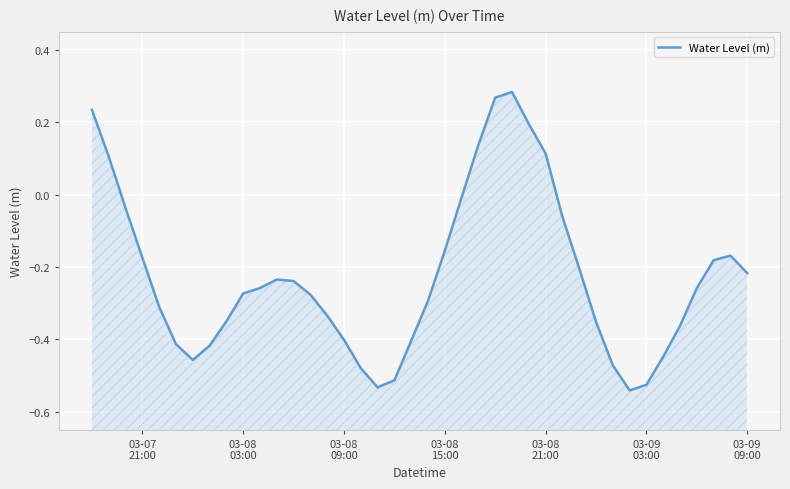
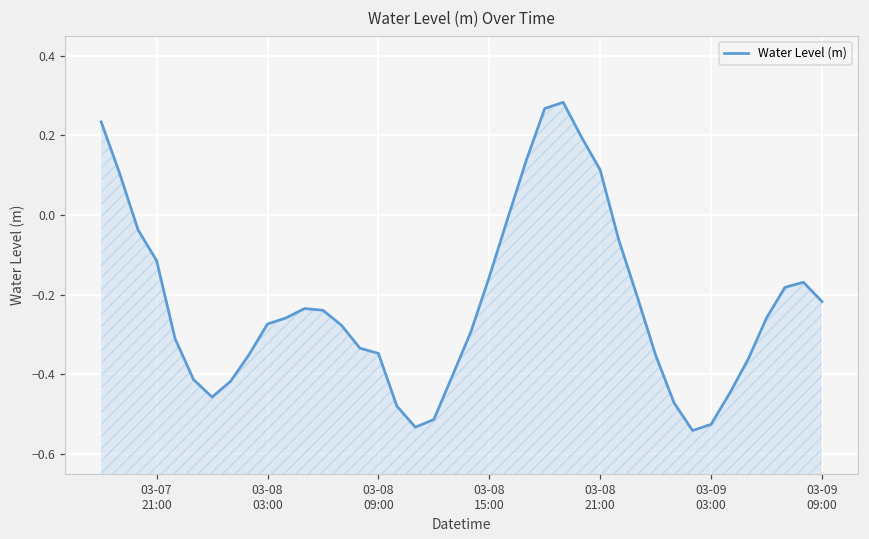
03-07 21:00: -0.17 -> -0.11
03-08 09:00: -0.40 -> -0.35
